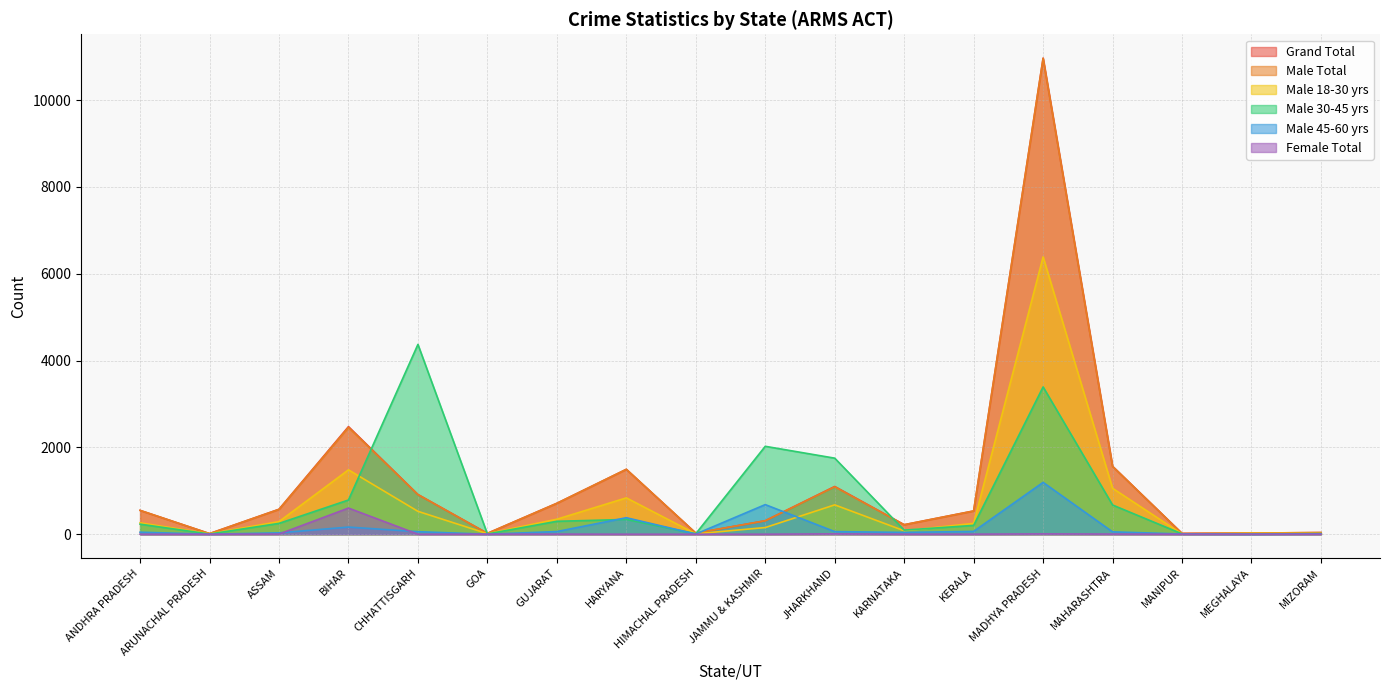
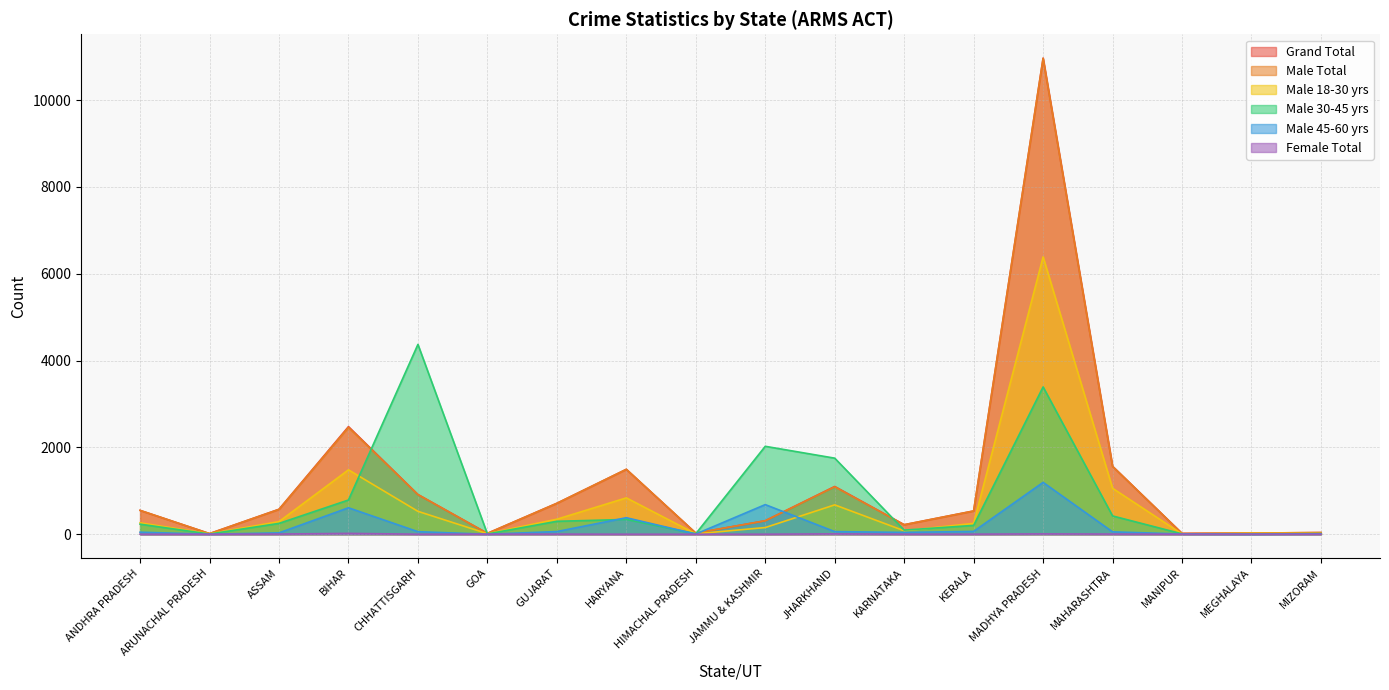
Male 45-60 yrs, BIHAR: 200 -> 600
Female Total, BIHAR: 600 -> 0
Male 30-45 yrs, MAHARASHTRA: 700 -> 400
